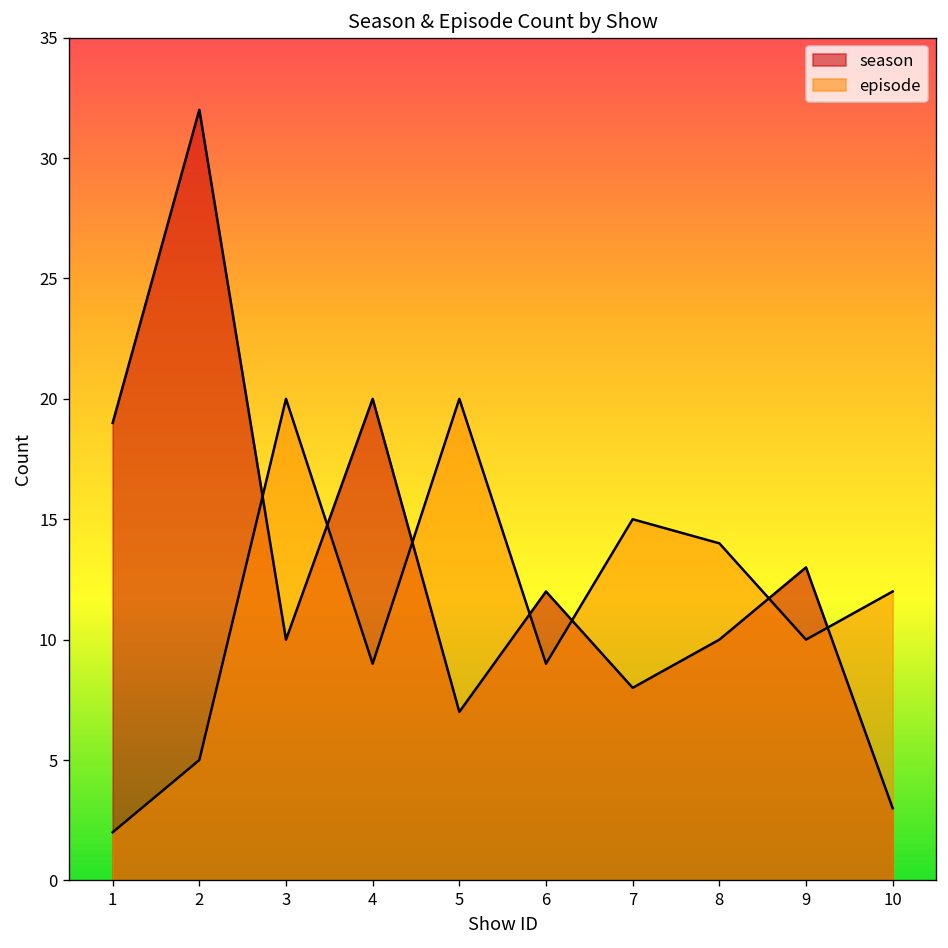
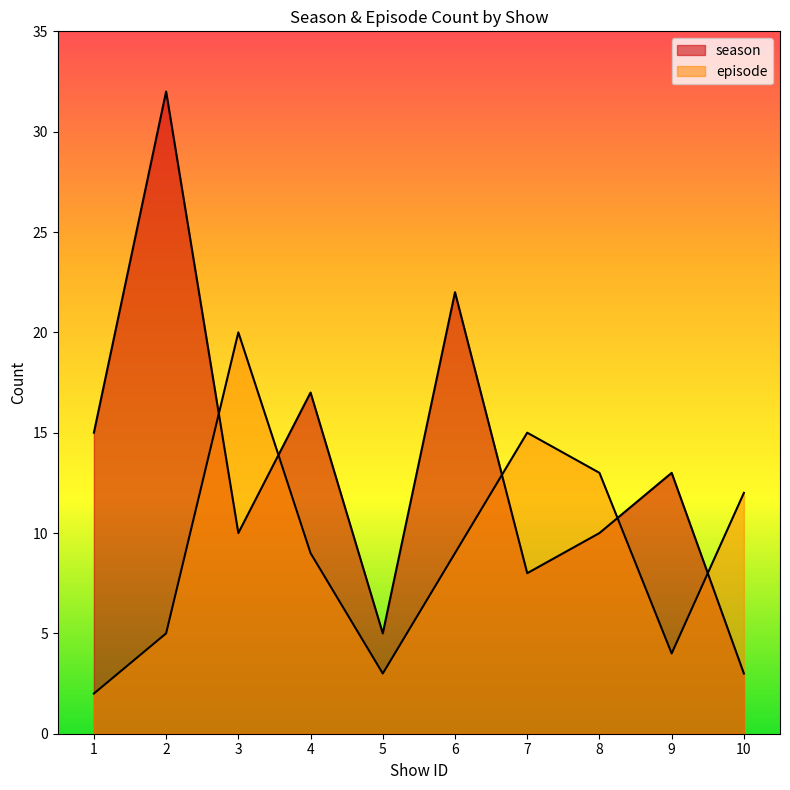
season, 1: 19 -> 15
season, 4: 20 -> 17
season, 5: 7 -> 5
episode, 5: 20 -> 3
season, 6: 12 -> 22
episode, 8: 14 -> 13
episode, 9: 10 -> 4
